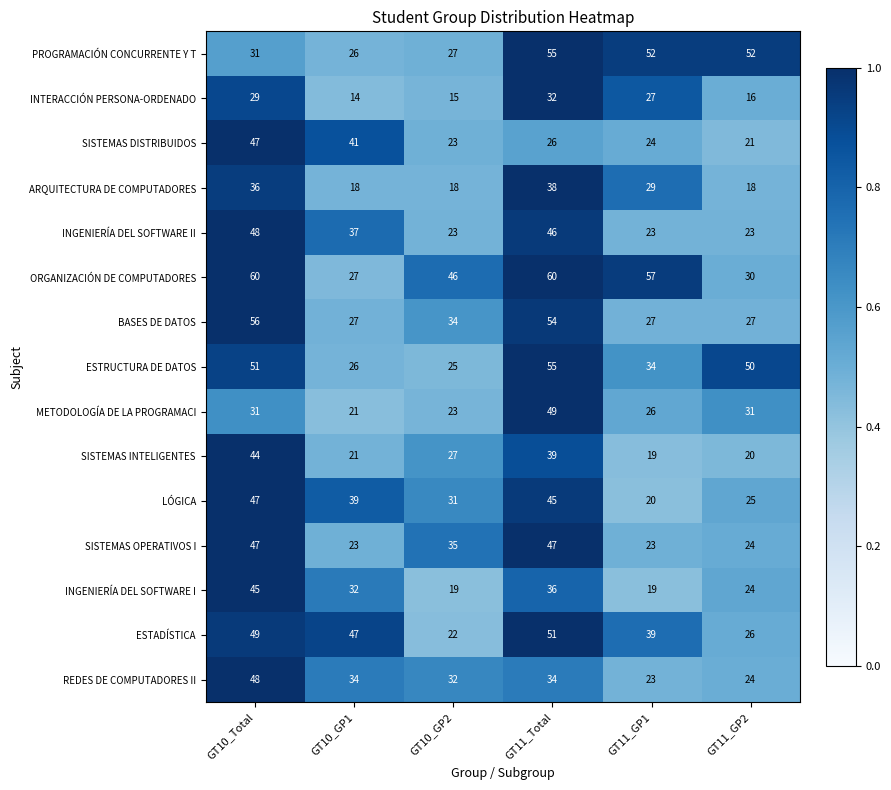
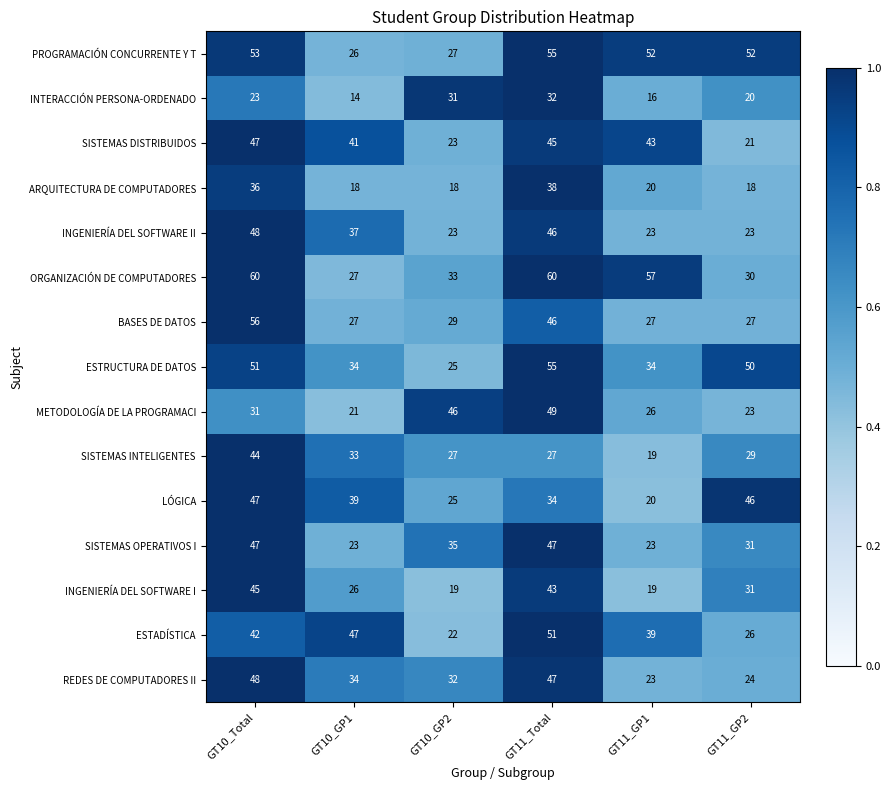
PROGRAMACIÓN CONCURRENTE Y T, GT10_Total: 31 -> 53
INTERACCIÓN PERSONA-ORDENADO, GT10_Total: 29 -> 23
INTERACCIÓN PERSONA-ORDENADO, GT10_GP2: 15 -> 31
INTERACCIÓN PERSONA-ORDENADO, GT11_GP1: 27 -> 16
INTERACCIÓN PERSONA-ORDENADO, GT11_GP2: 16 -> 20
SISTEMAS DISTRIBUIDOS, GT11_Total: 26 -> 45
SISTEMAS DISTRIBUIDOS, GT11_GP1: 24 -> 43
ARQUITECTURA DE COMPUTADORES, GT11_GP1: 29 -> 20
ORGANIZACIÓN DE COMPUTADORES, GT10_GP2: 46 -> 33
BASES DE DATOS, GT10_GP2: 34 -> 29
BASES DE DATOS, GT11_Total: 54 -> 46
ESTRUCTURA DE DATOS, GT10_GP1: 26 -> 34
METODOLOGÍA DE LA PROGRAMACI, GT10_GP2: 23 -> 46
METODOLOGÍA DE LA PROGRAMACI, GT11_GP2: 31 -> 23
SISTEMAS INTELIGENTES, GT10_GP1: 21 -> 33
SISTEMAS INTELIGENTES, GT11_Total: 39 -> 27
SISTEMAS INTELIGENTES, GT11_GP2: 20 -> 29
LÓGICA, GT10_GP2: 31 -> 25
LÓGICA, GT11_Total: 45 -> 34
LÓGICA, GT11_GP2: 25 -> 46
SISTEMAS OPERATIVOS I, GT11_GP2: 24 -> 31
INGENIERÍA DEL SOFTWARE I, GT10_GP1: 32 -> 26
INGENIERÍA DEL SOFTWARE I, GT11_Total: 36 -> 43
INGENIERÍA DEL SOFTWARE I, GT11_GP2: 24 -> 31
ESTADÍSTICA, GT10_Total: 49 -> 42
REDES DE COMPUTADORES II, GT11_Total: 34 -> 47
